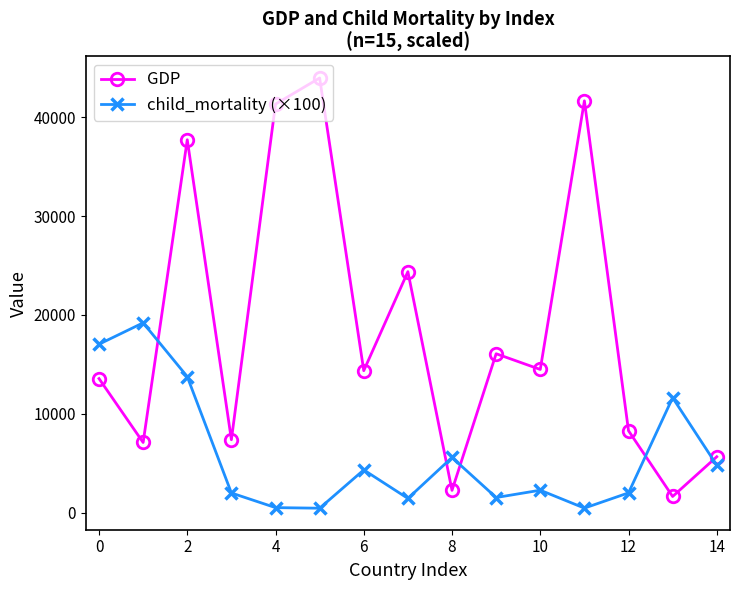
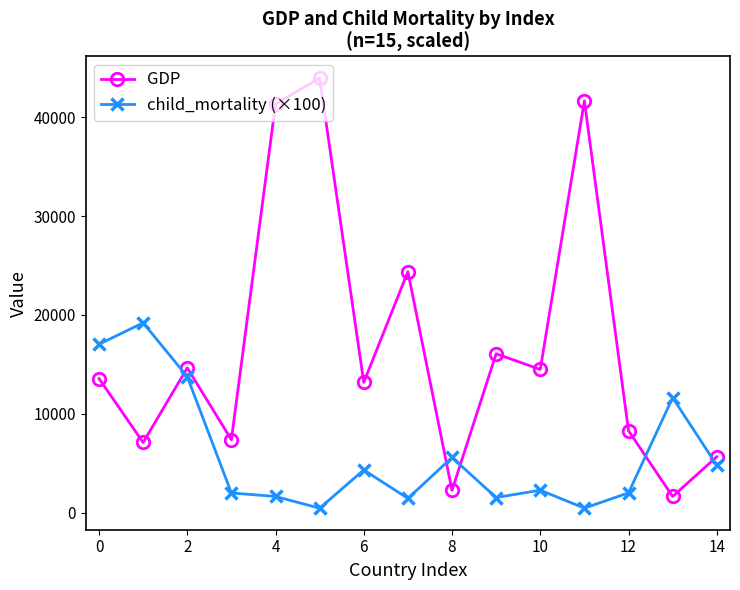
GDP, 2: 38000 -> 15000
child_mortality (×100), 4: 1000 -> 2000
GDP, 6: 14000 -> 13000
